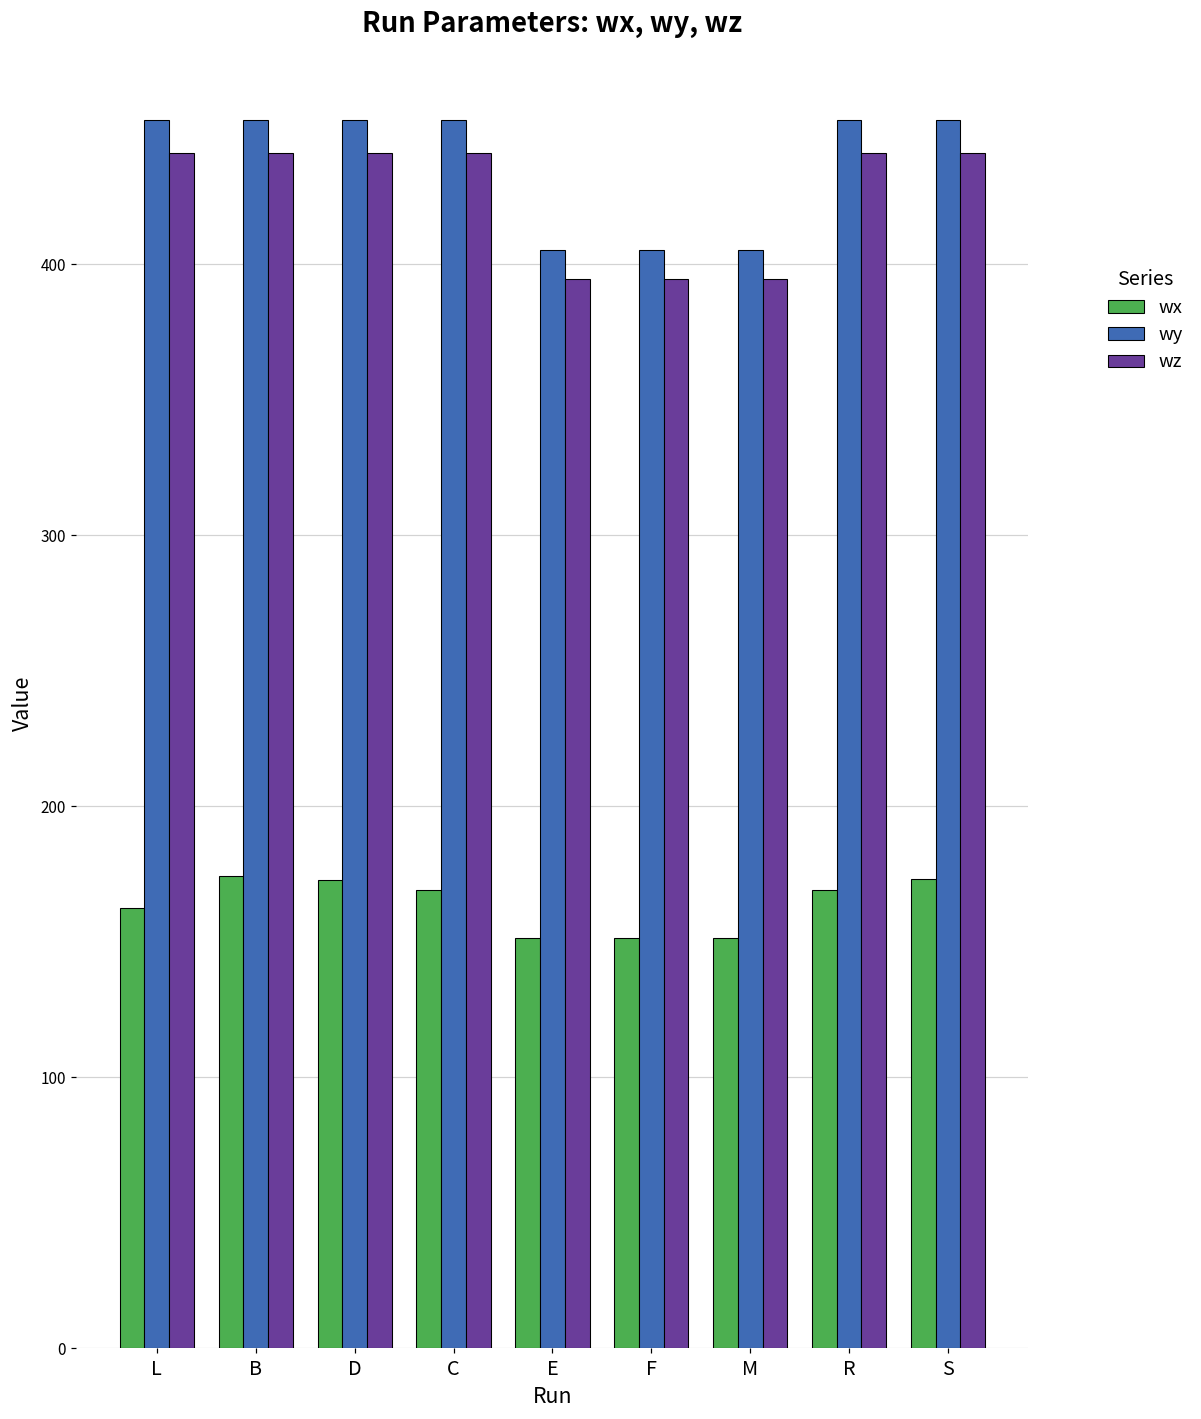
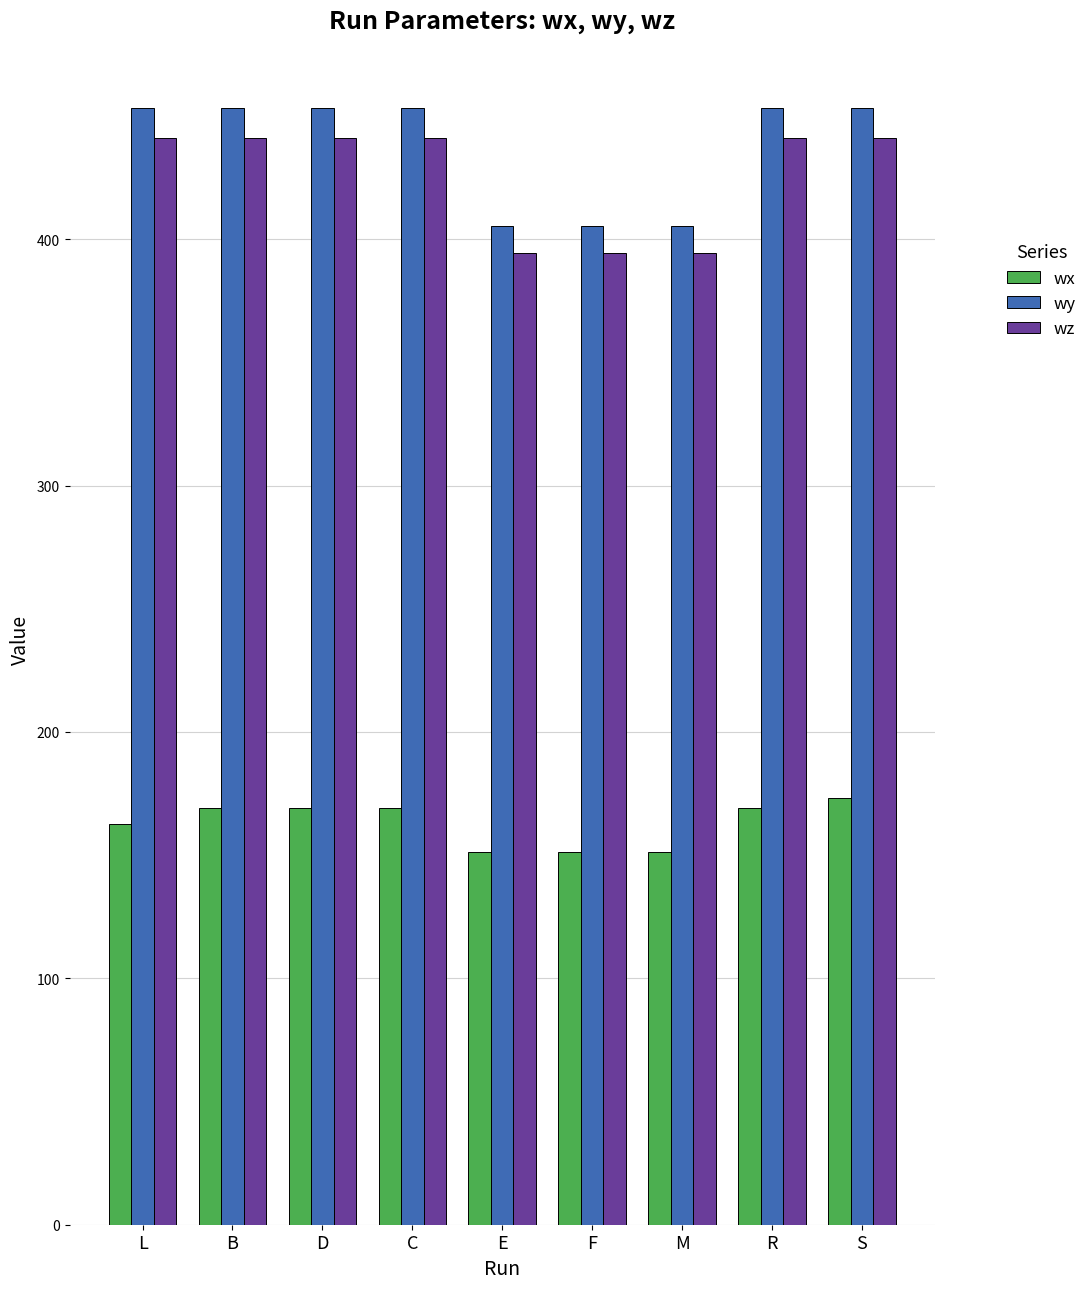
wx, B: 174 -> 169
wx, D: 173 -> 169
